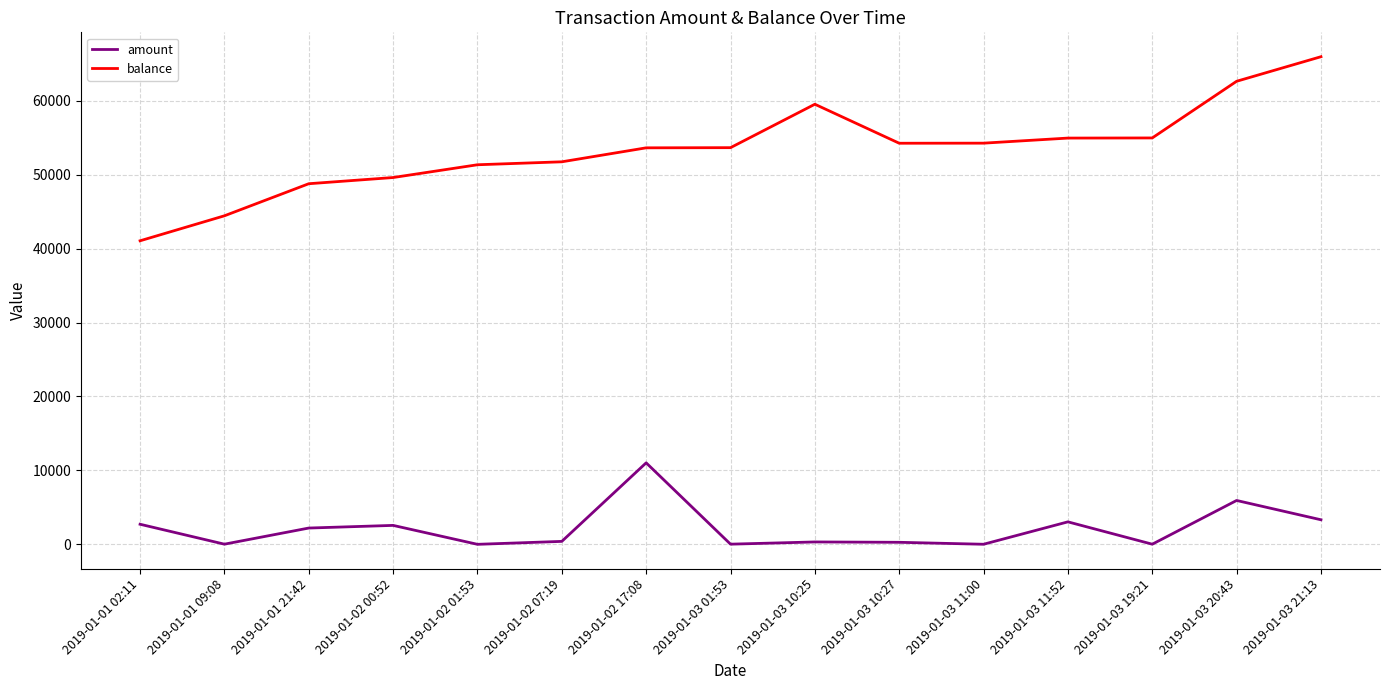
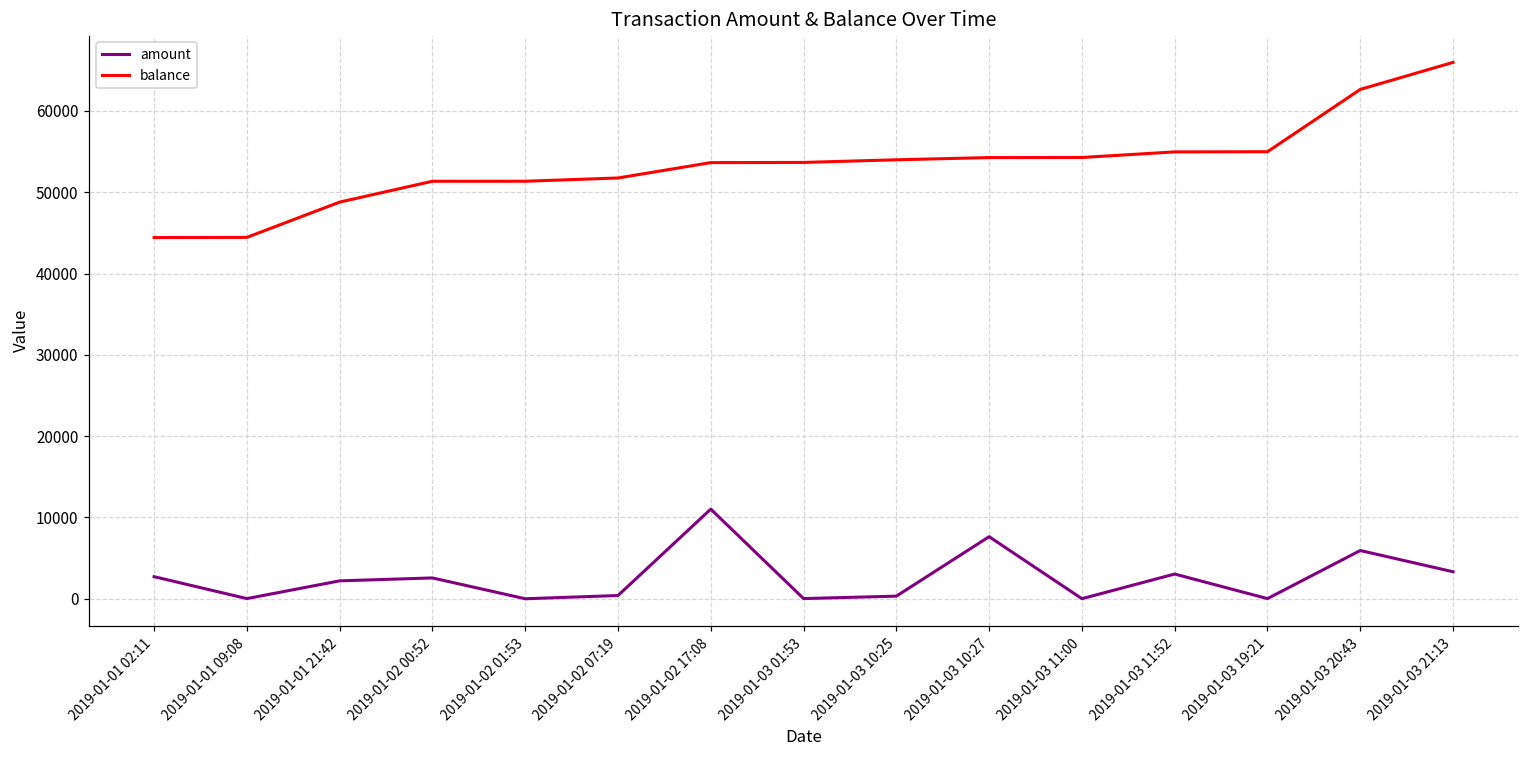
balance, 2019-01-01 02:11: 41000 -> 44000
balance, 2019-01-02 00:52: 50000 -> 51000
balance, 2019-01-03 10:25: 60000 -> 54000
amount, 2019-01-03 10:27: 0 -> 8000
